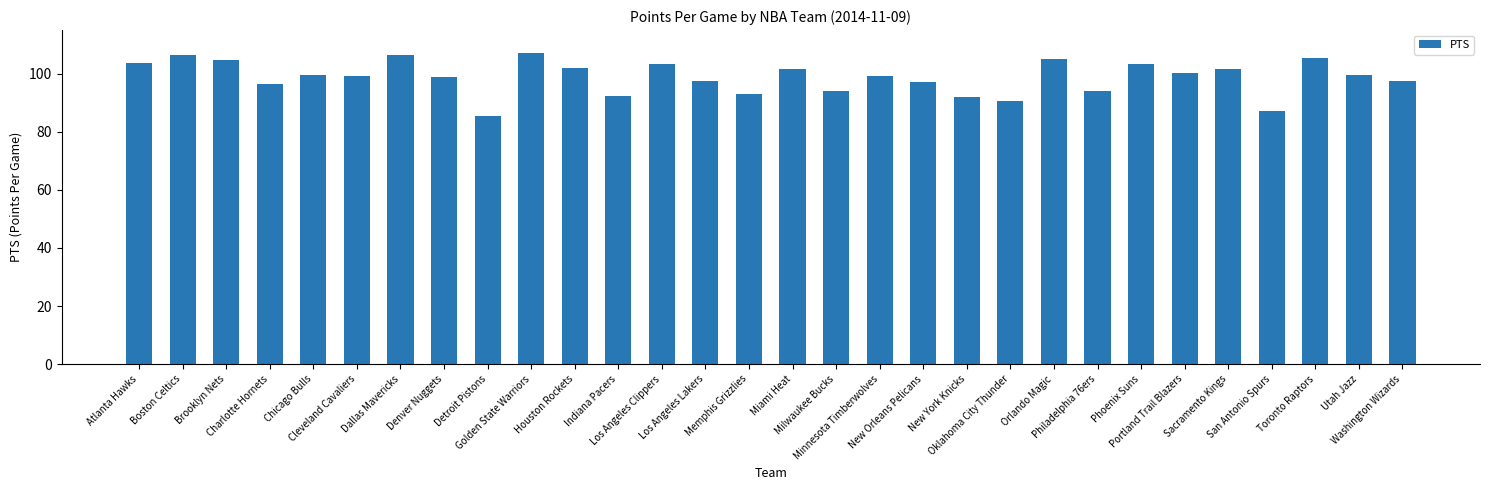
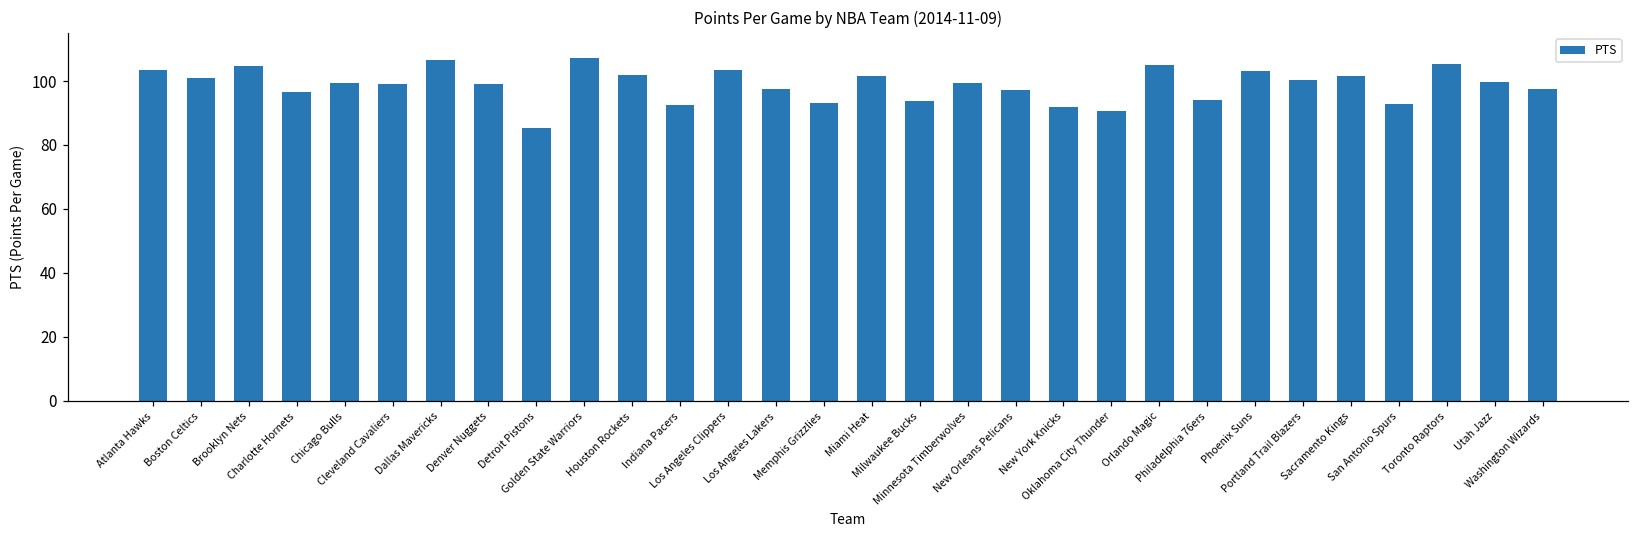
Boston Celtics: 106 -> 101
San Antonio Spurs: 87 -> 93
